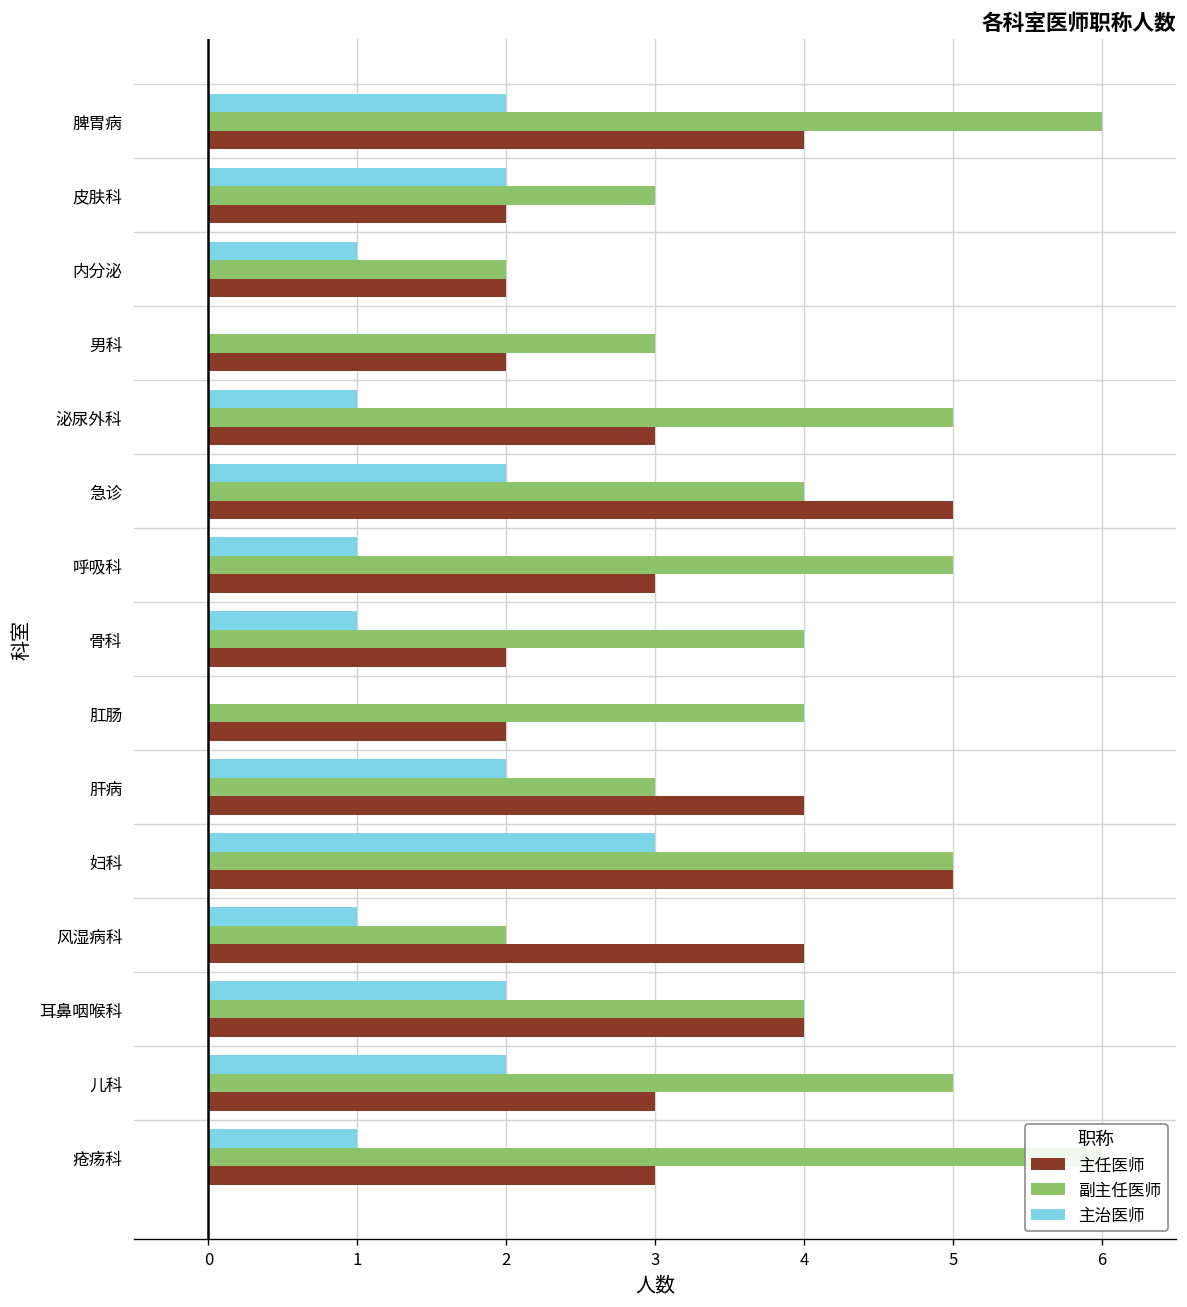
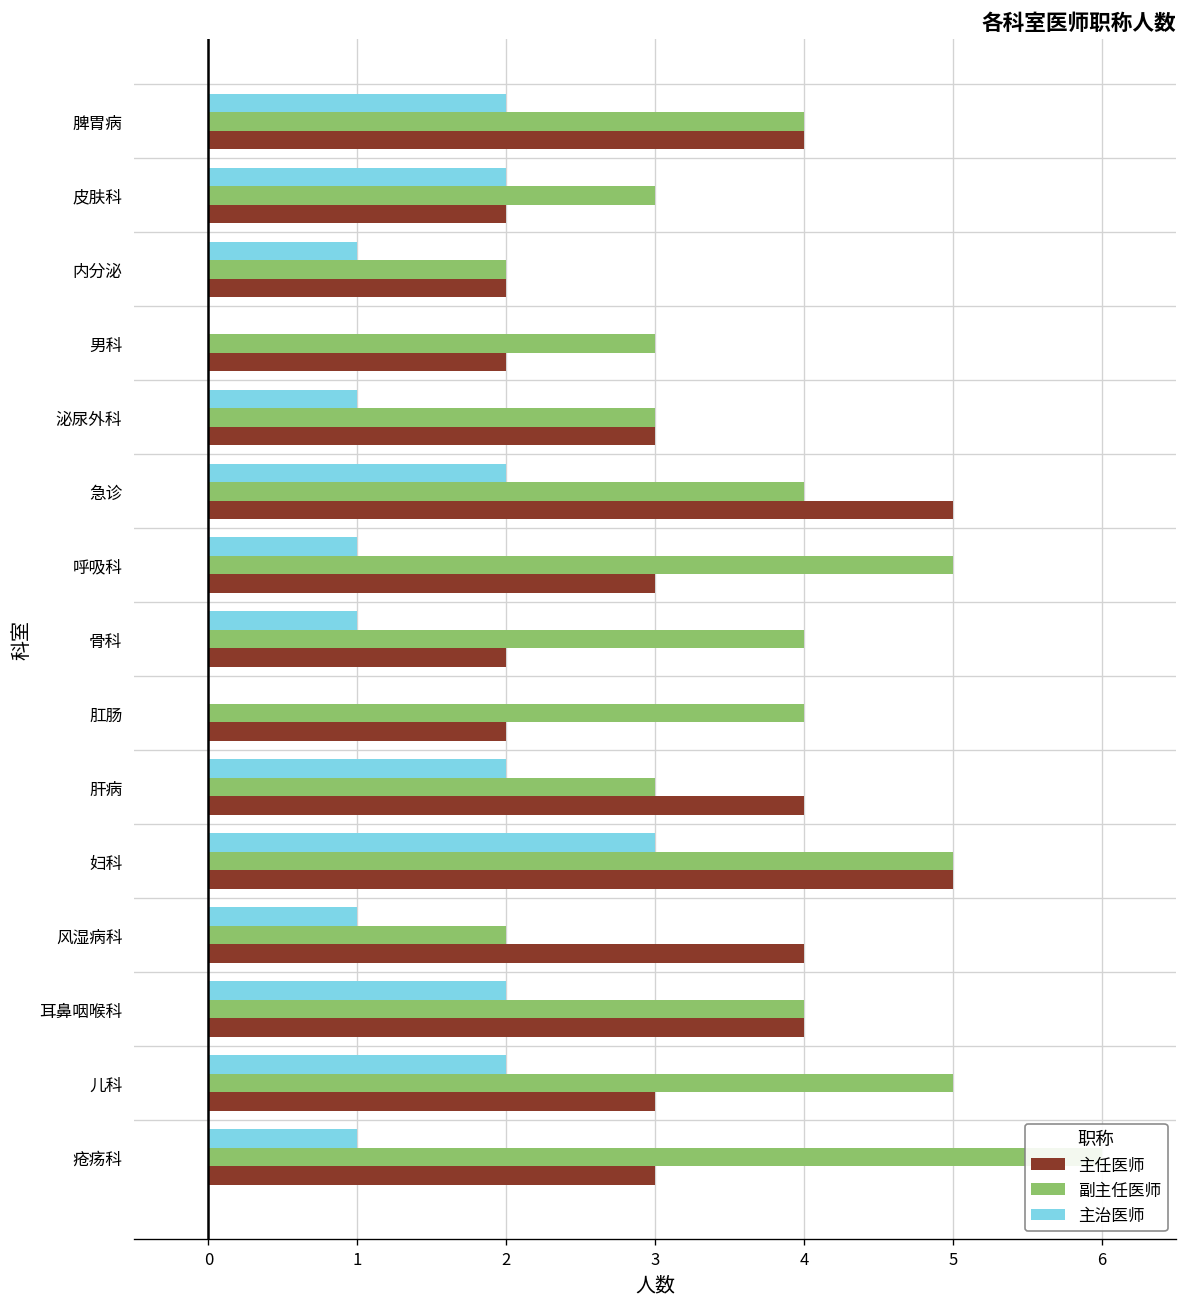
副主任医师, 脾胃病: 6 -> 4
副主任医师, 泌尿外科: 5 -> 3
